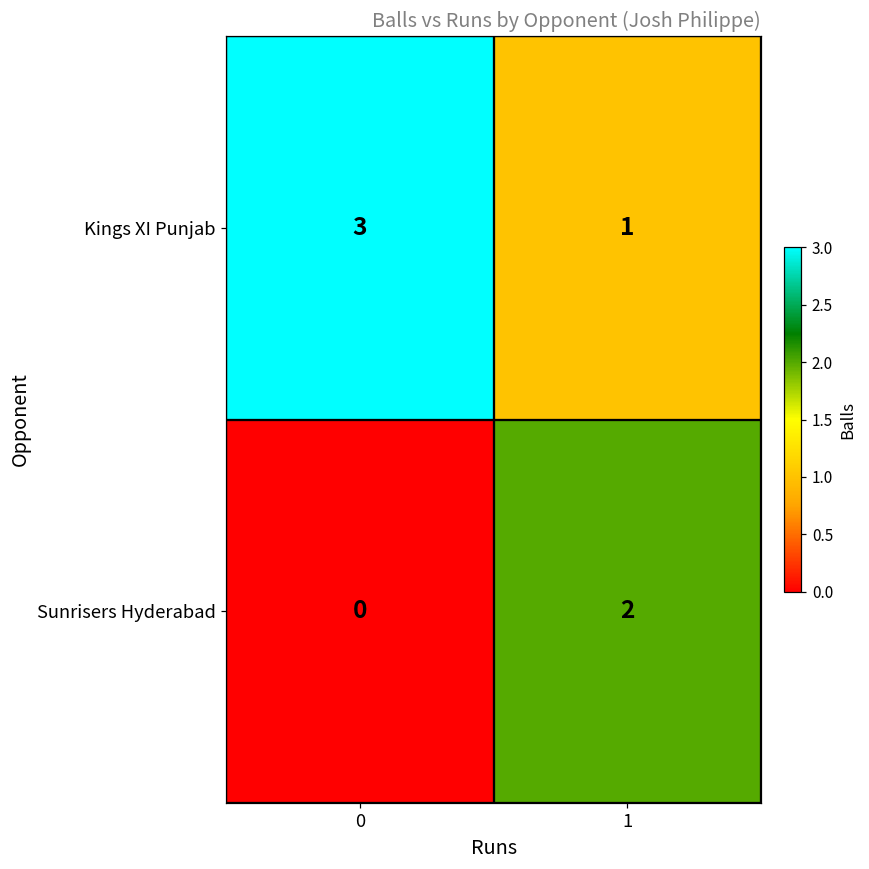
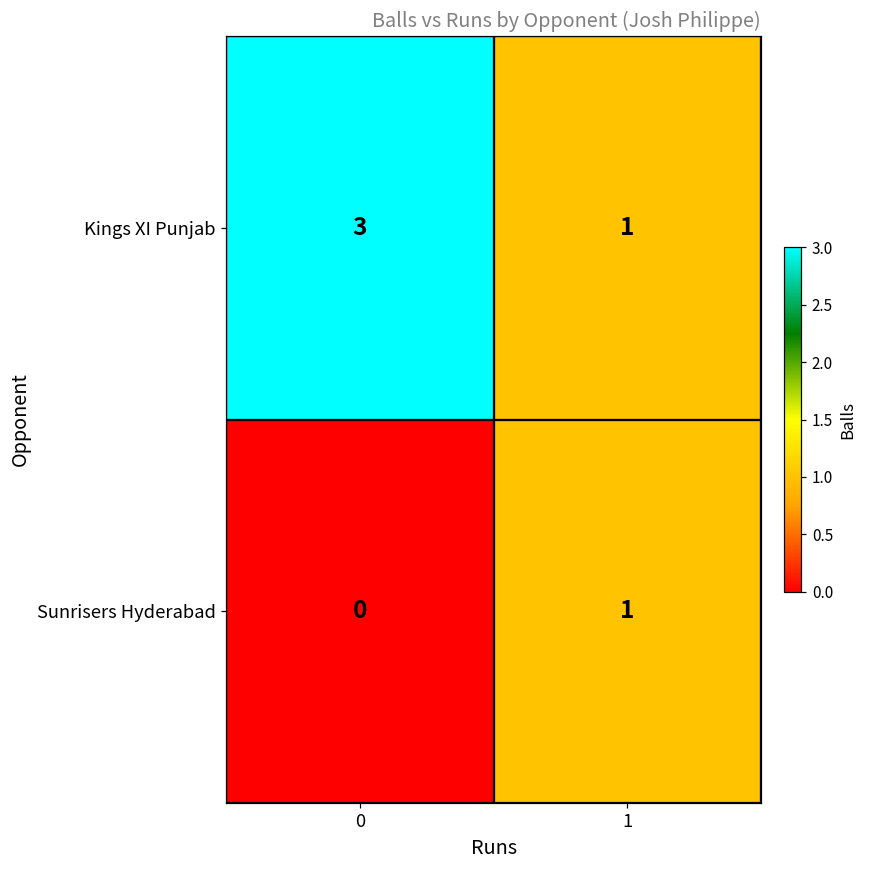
Sunrisers Hyderabad, 1: 2 -> 1
